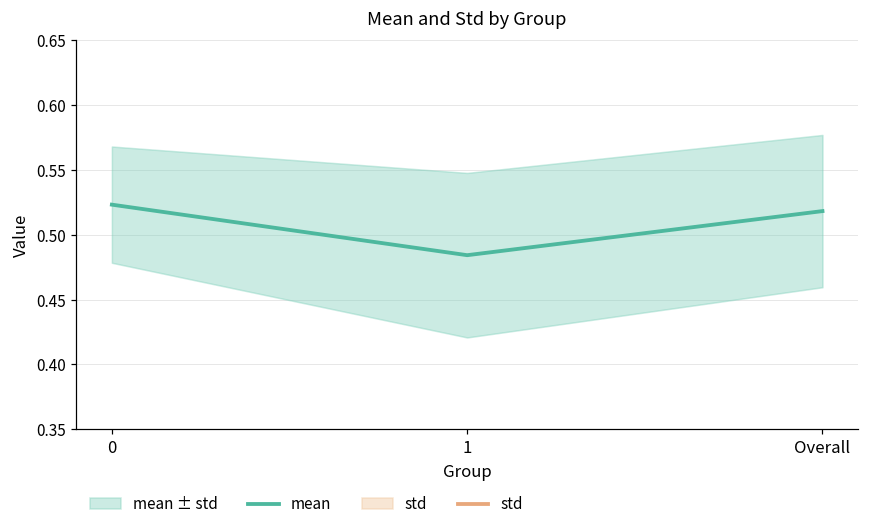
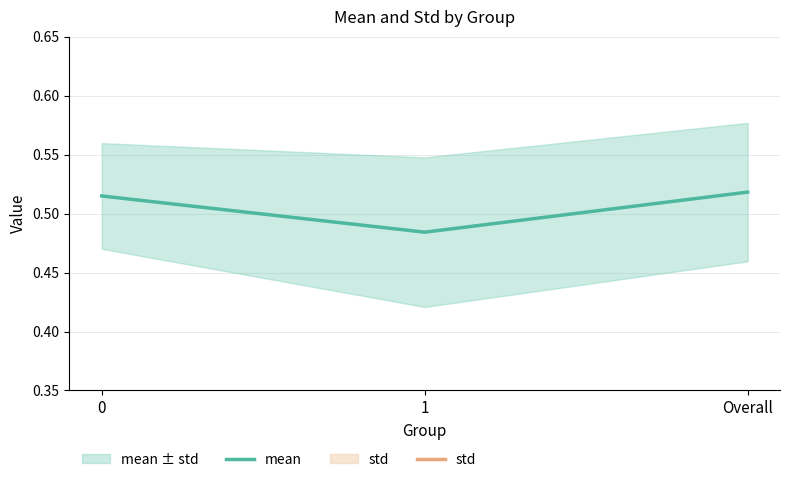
mean, 0: 0.523 -> 0.515
